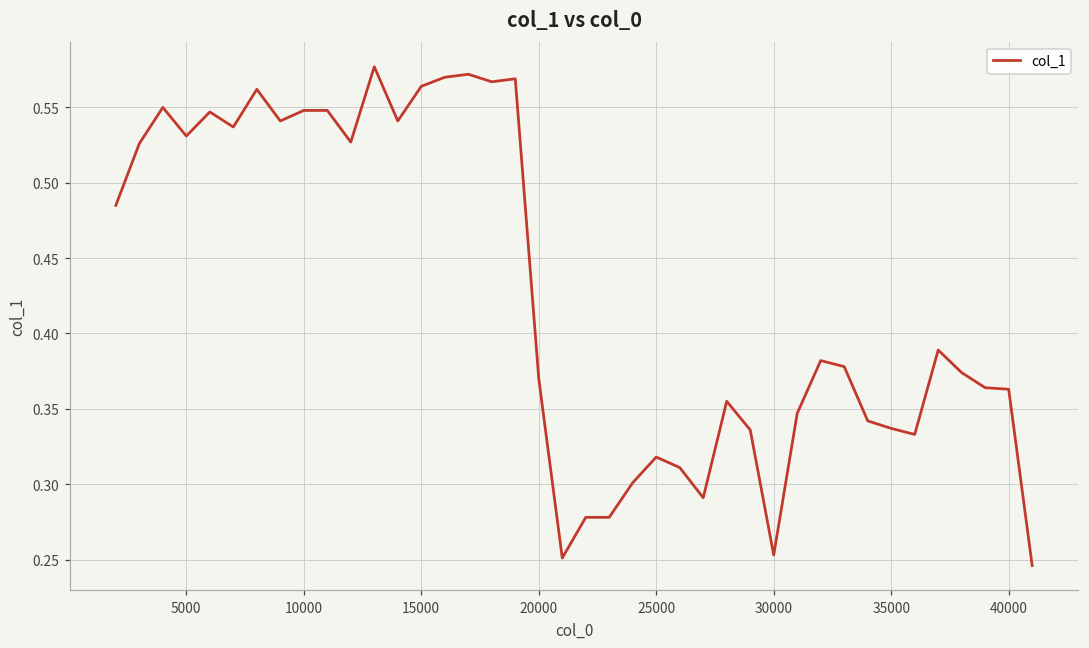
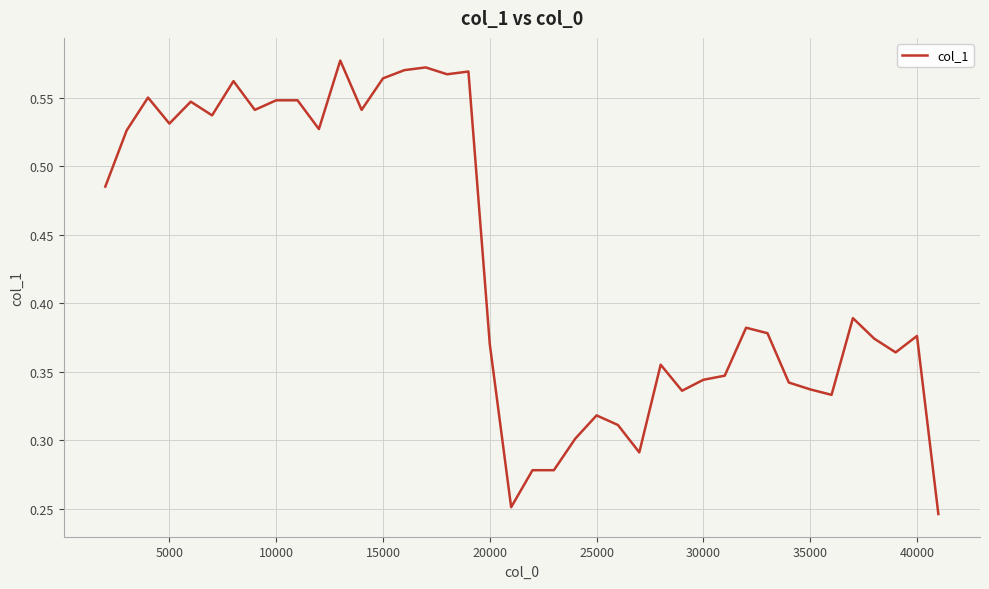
30000: 0.253 -> 0.344
40000: 0.363 -> 0.376
